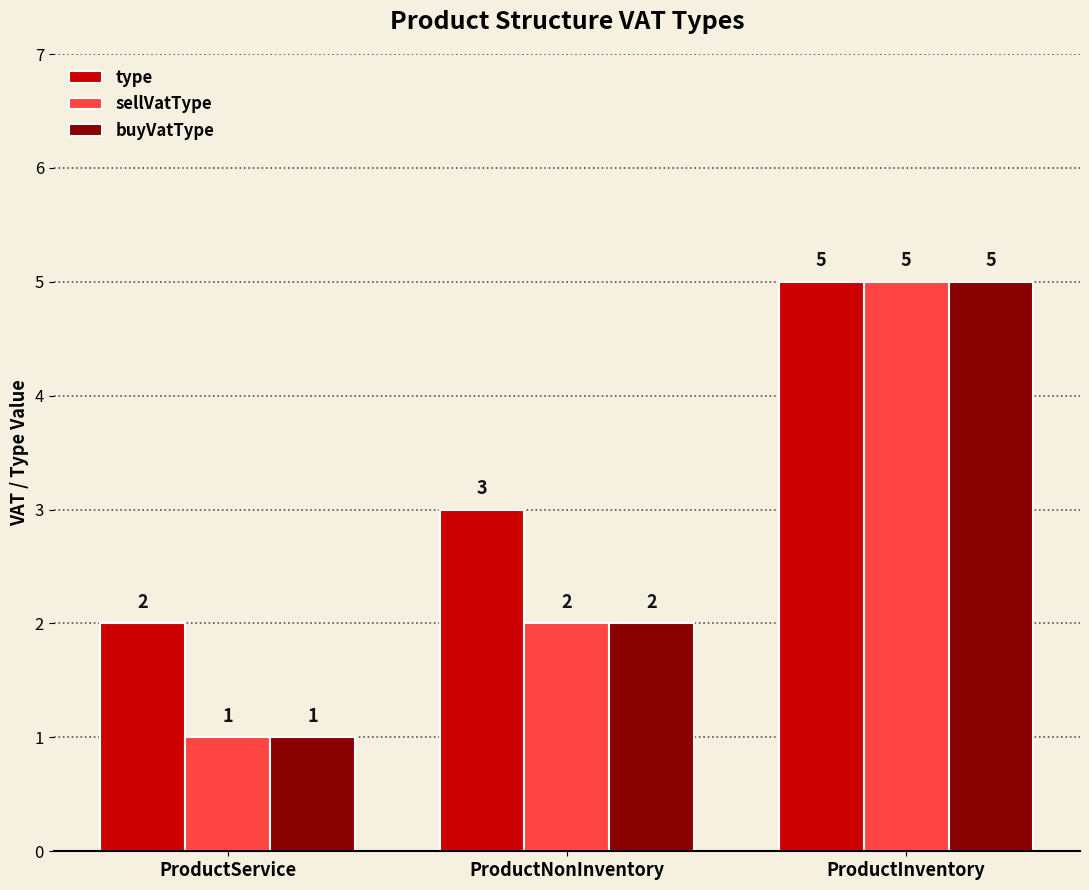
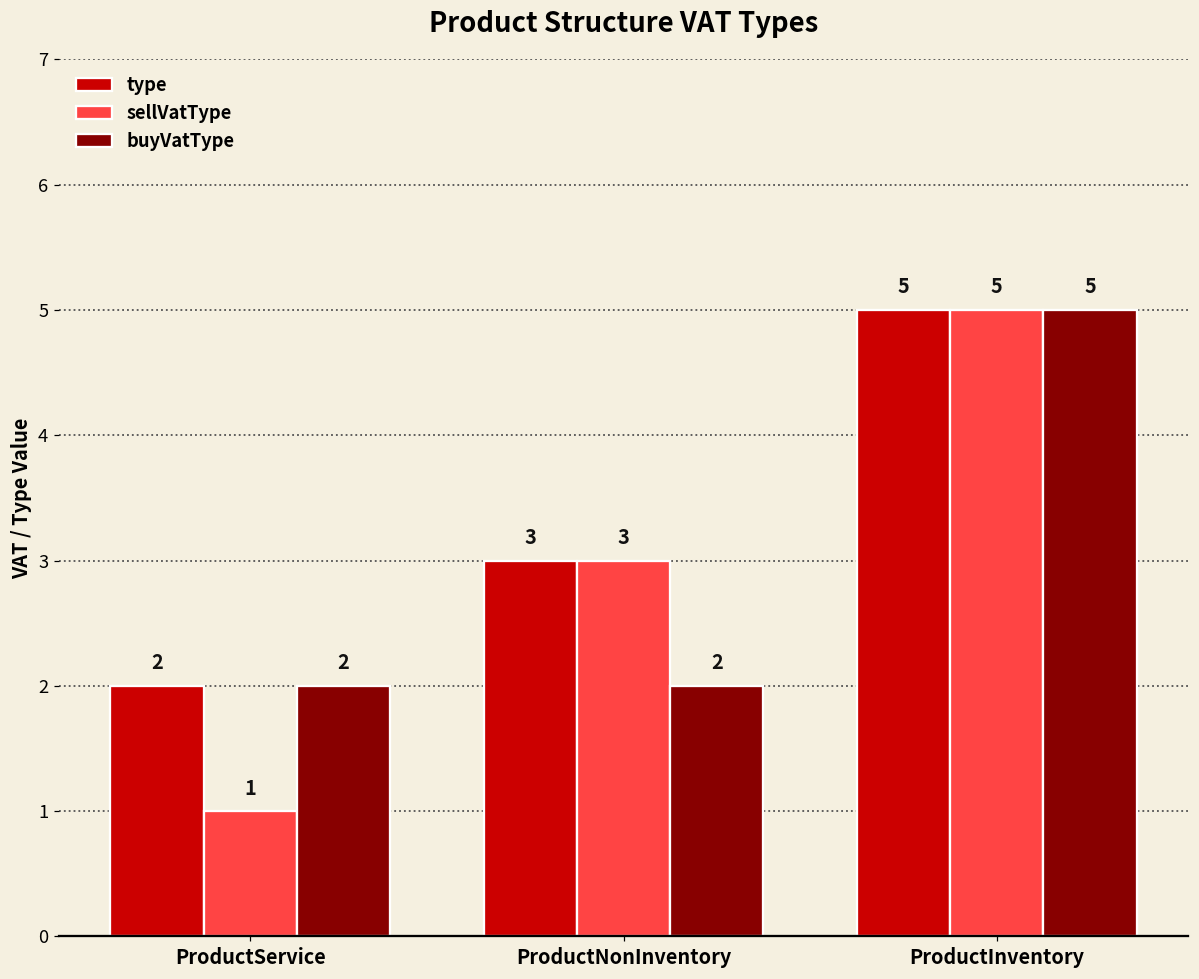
buyVatType, ProductService: 1 -> 2
sellVatType, ProductNonInventory: 2 -> 3
